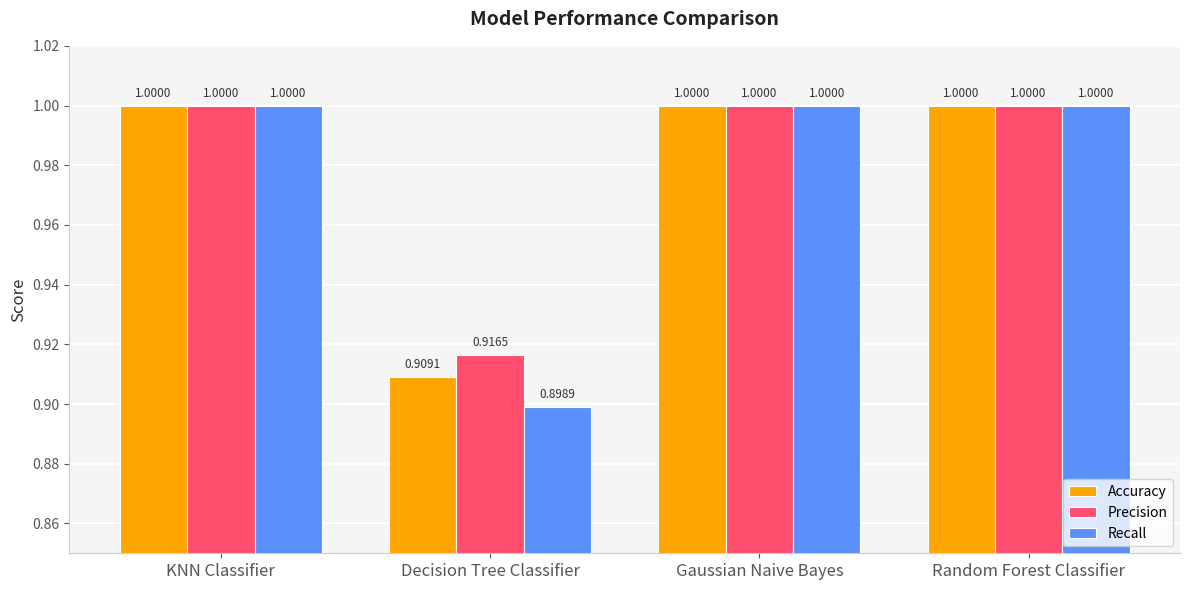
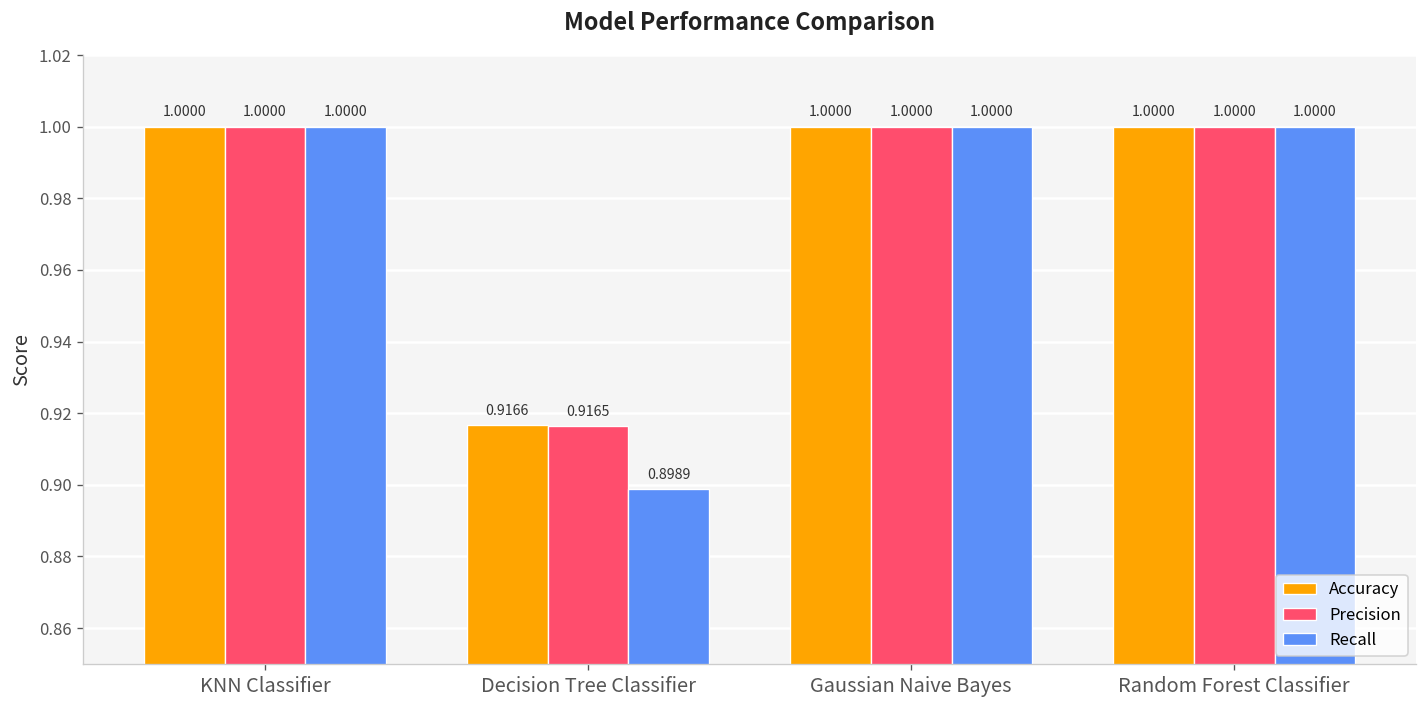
Accuracy, Decision Tree Classifier: 0.9091 -> 0.9166
